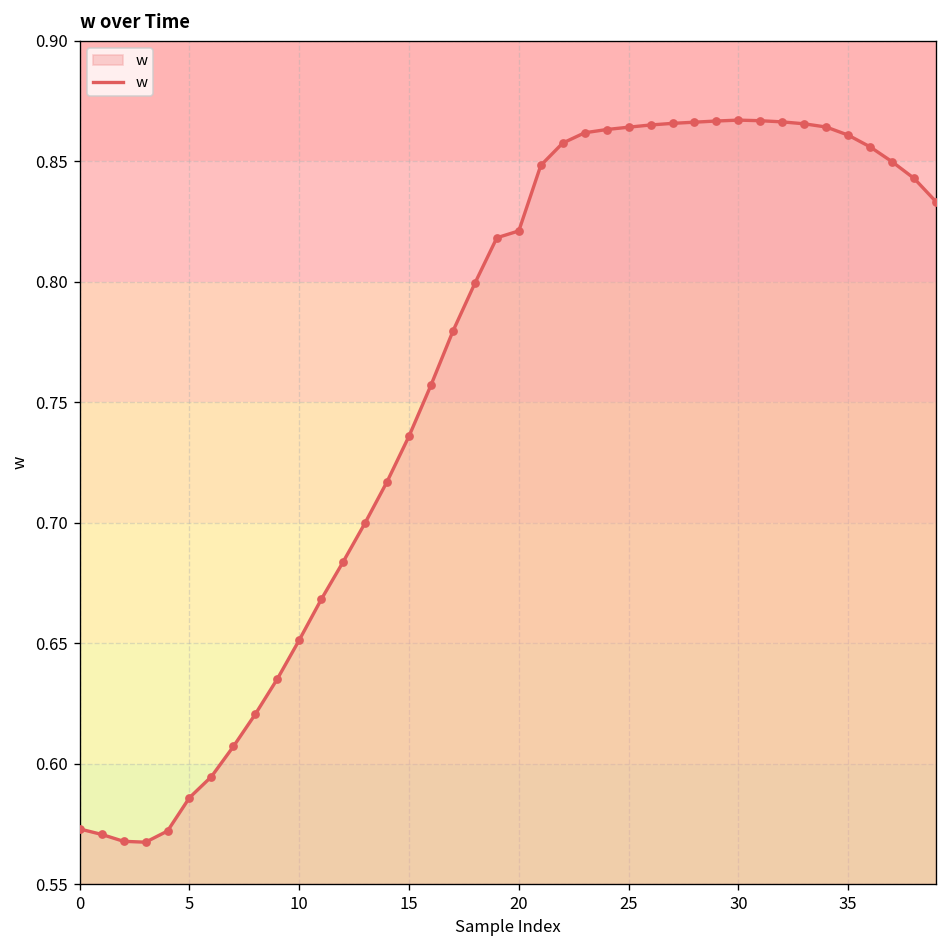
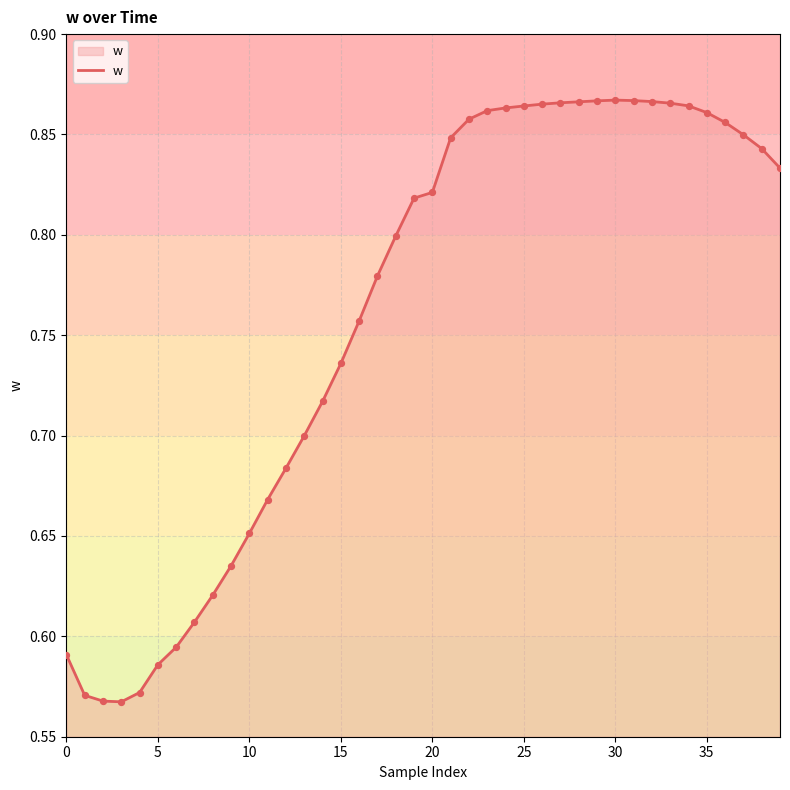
0: 0.573 -> 0.591
